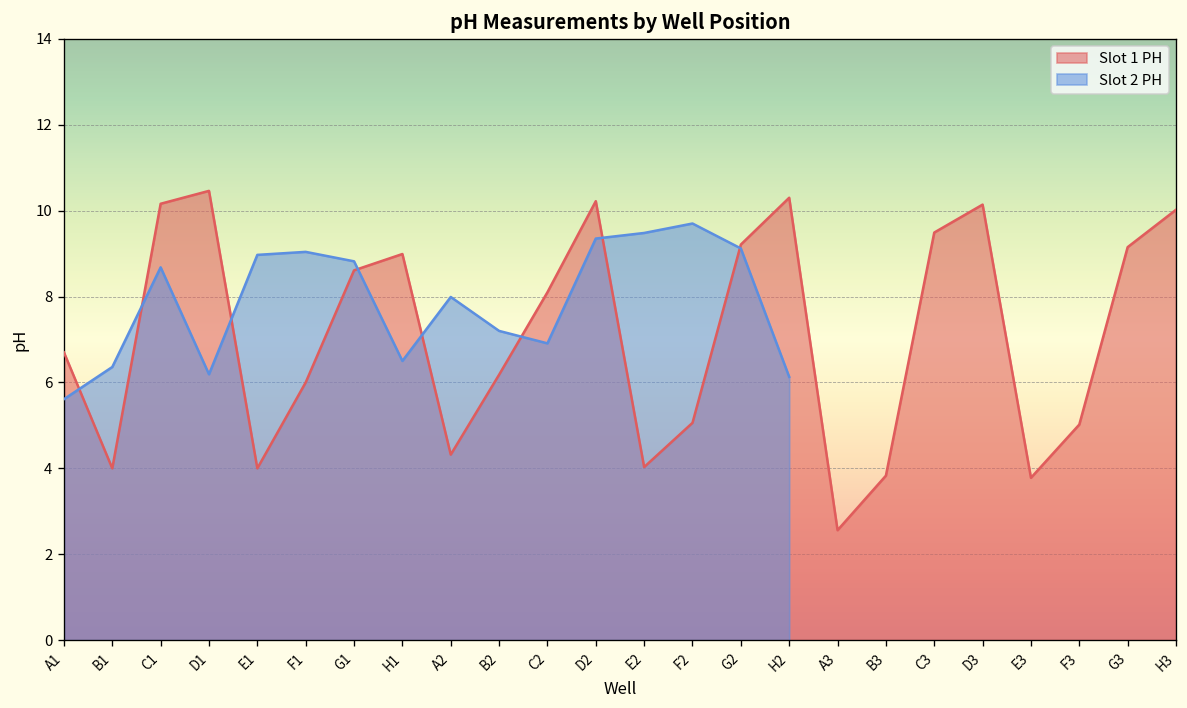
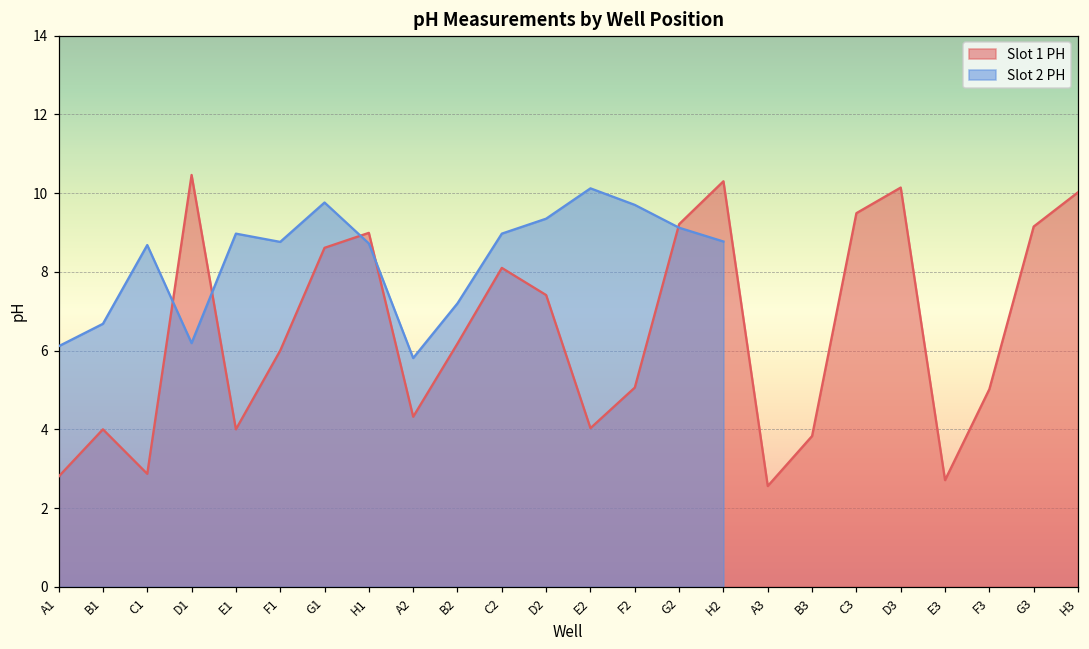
Slot 1 PH, A1: 6.7 -> 2.8
Slot 2 PH, A1: 5.6 -> 6.1
Slot 2 PH, B1: 6.4 -> 6.7
Slot 1 PH, C1: 10.2 -> 2.9
Slot 2 PH, F1: 9.0 -> 8.8
Slot 2 PH, G1: 8.8 -> 9.8
Slot 2 PH, H1: 6.5 -> 8.7
Slot 2 PH, A2: 8.0 -> 5.8
Slot 2 PH, C2: 6.9 -> 9.0
Slot 1 PH, D2: 10.2 -> 7.4
Slot 2 PH, E2: 9.5 -> 10.1
Slot 2 PH, H2: 6.1 -> 8.8
Slot 1 PH, E3: 3.8 -> 2.7
